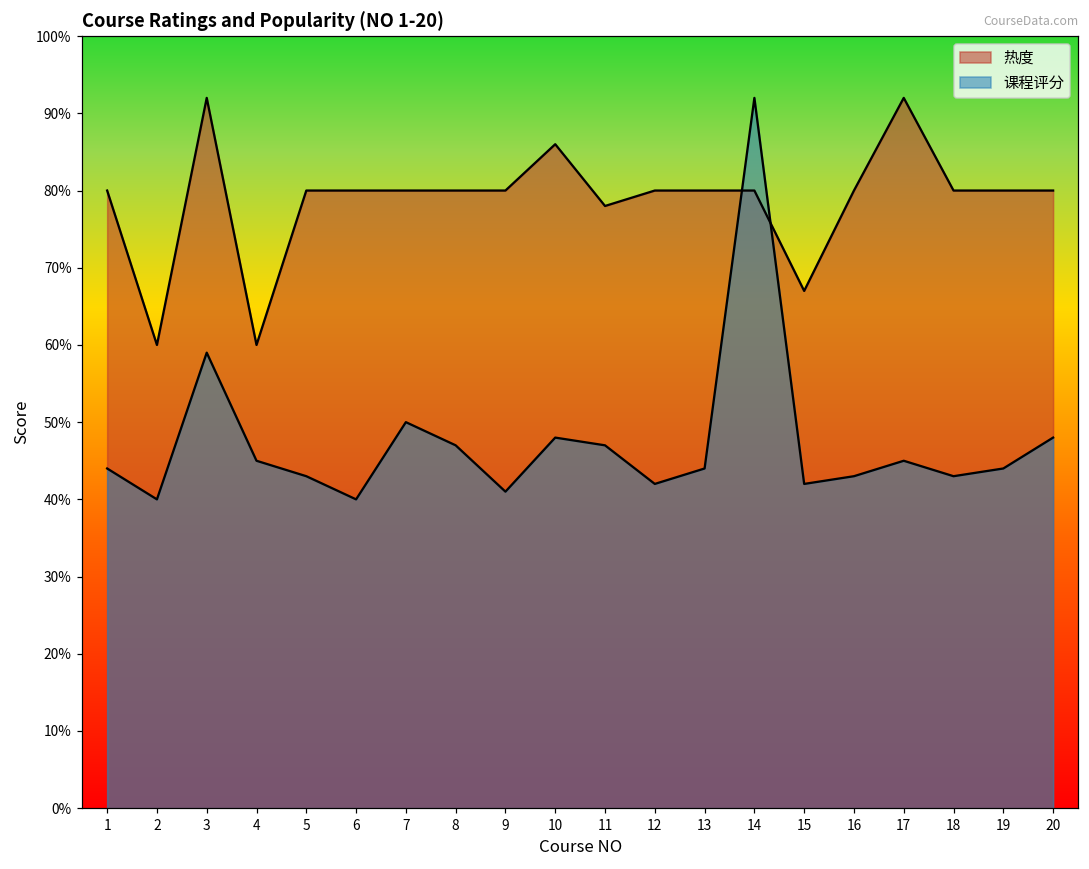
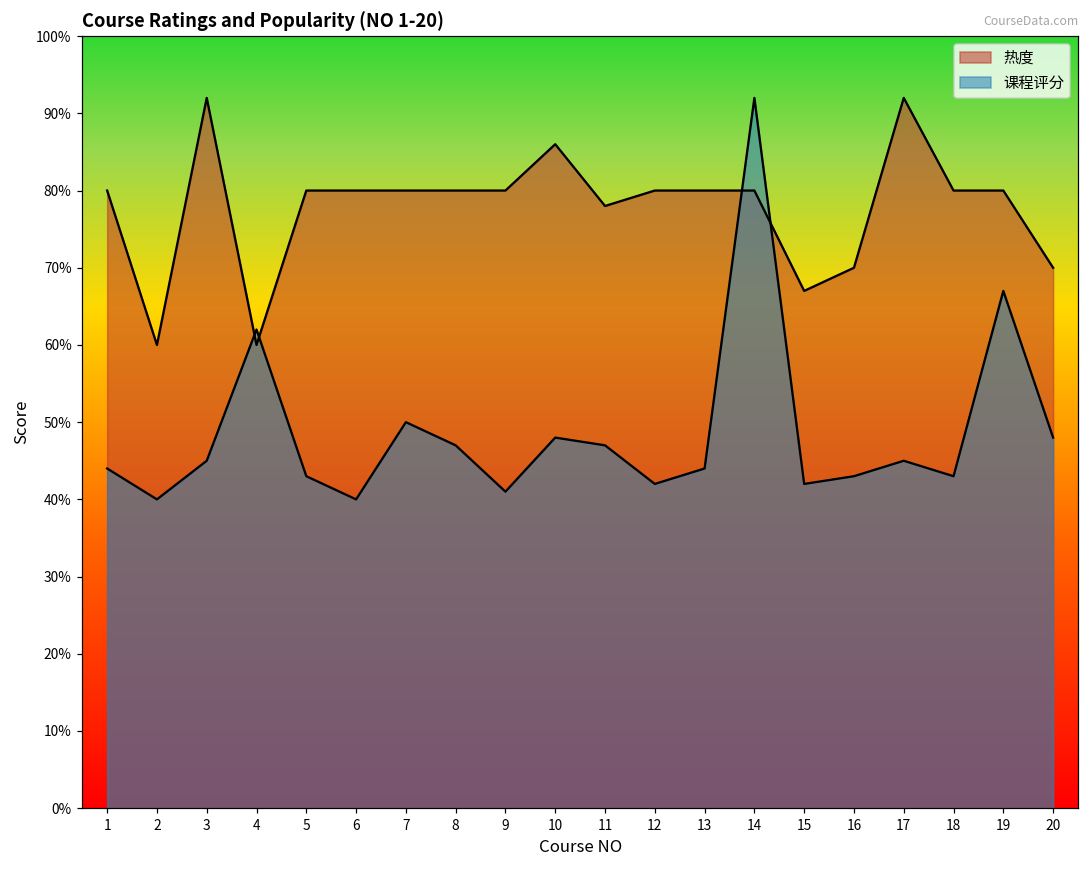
课程评分, 3: 59% -> 45%
课程评分, 4: 45% -> 62%
热度, 16: 80% -> 70%
课程评分, 19: 44% -> 67%
热度, 20: 80% -> 70%
